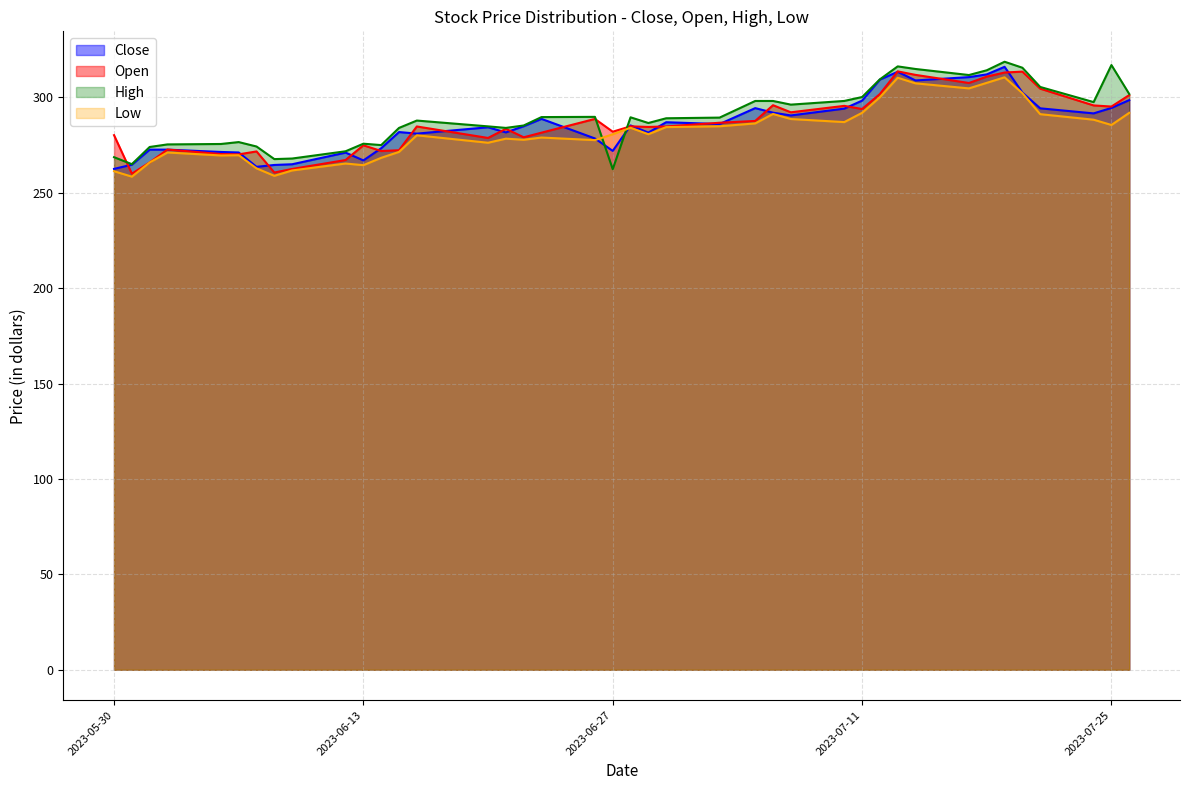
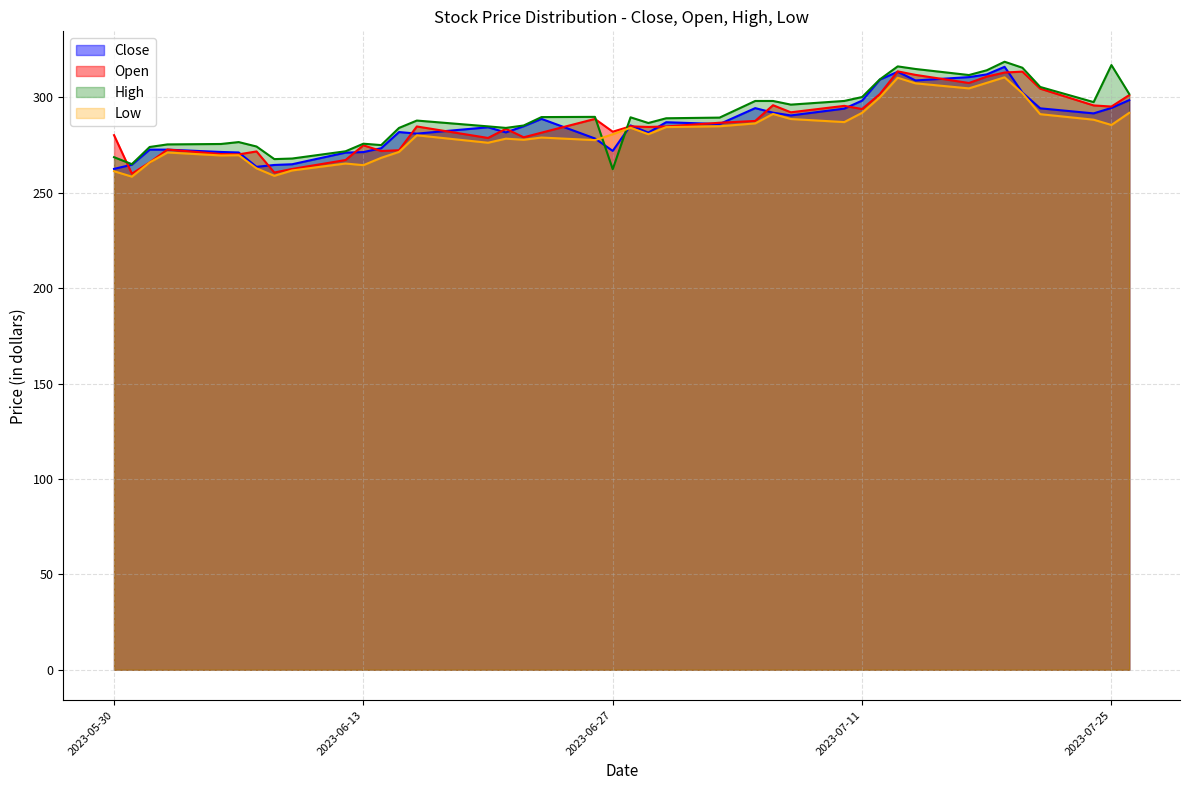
Close, 2023-06-13: 267 -> 271
